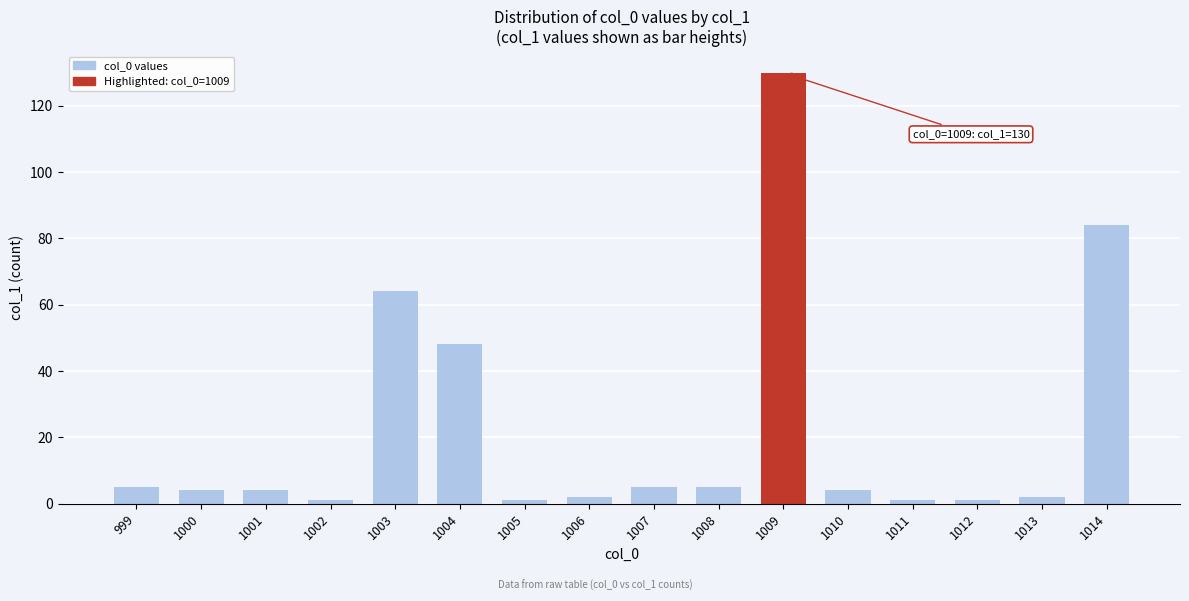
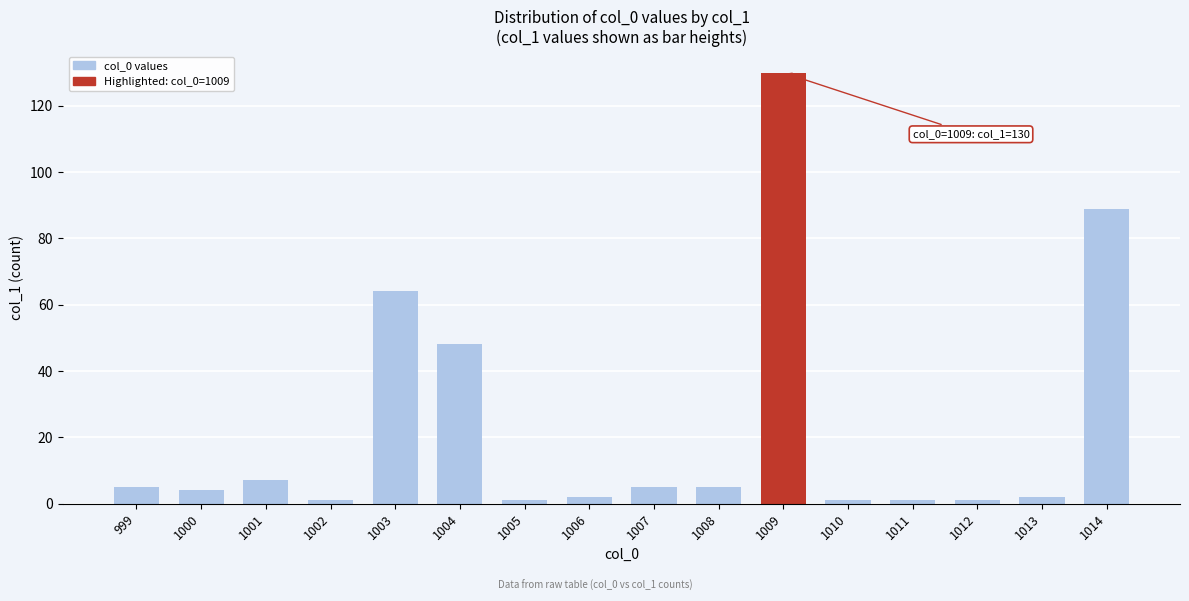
1001: 4 -> 7
1010: 4 -> 1
1014: 84 -> 89
